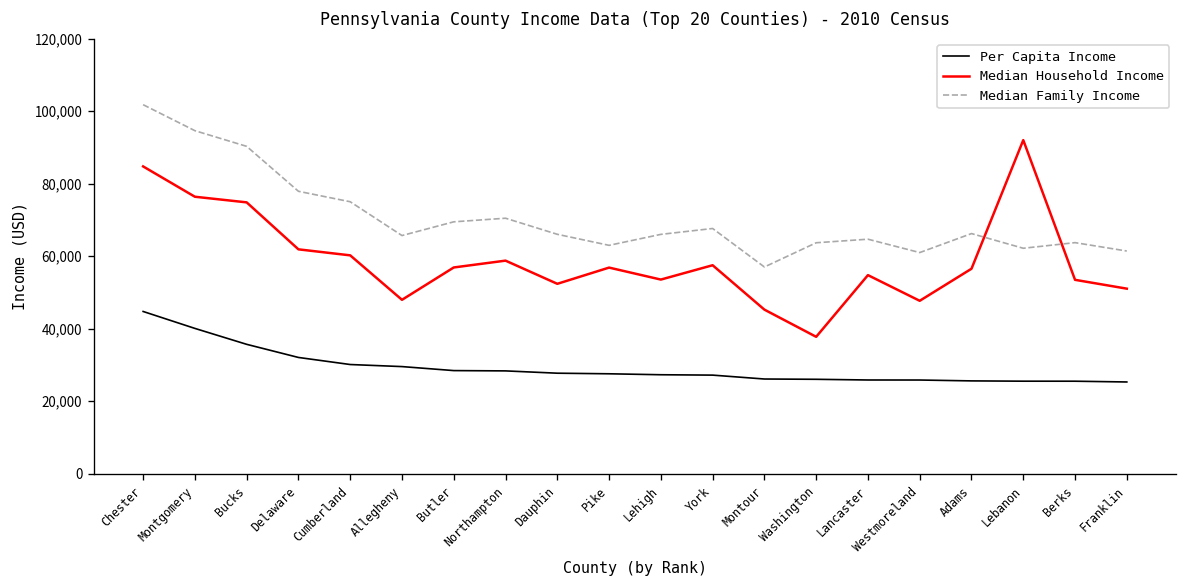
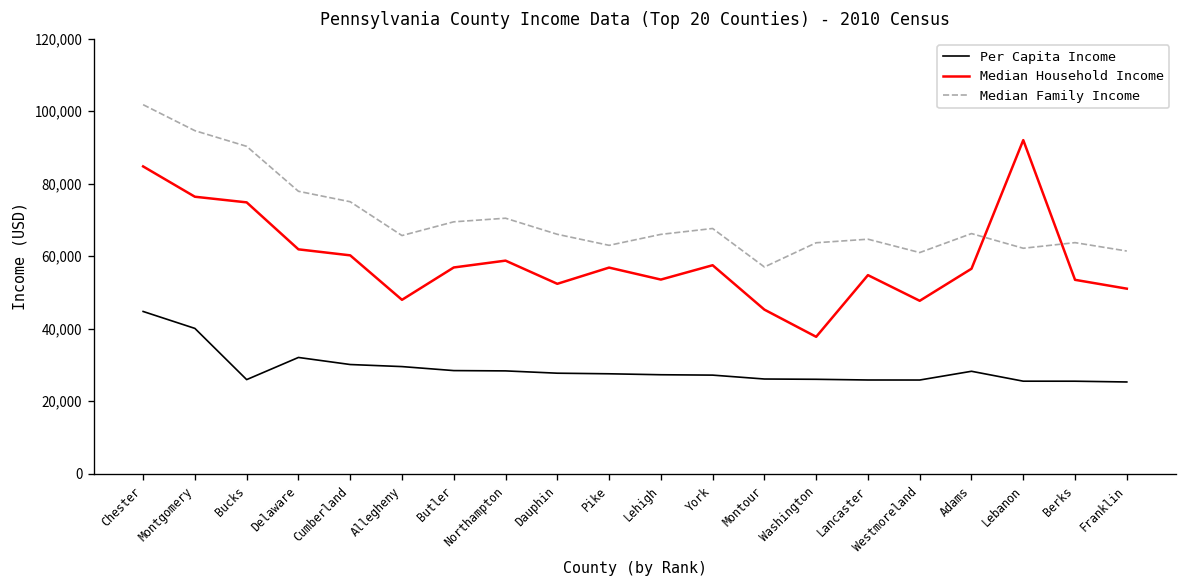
Per Capita Income, Bucks: 36,000 -> 26,000
Per Capita Income, Adams: 26,000 -> 28,000
